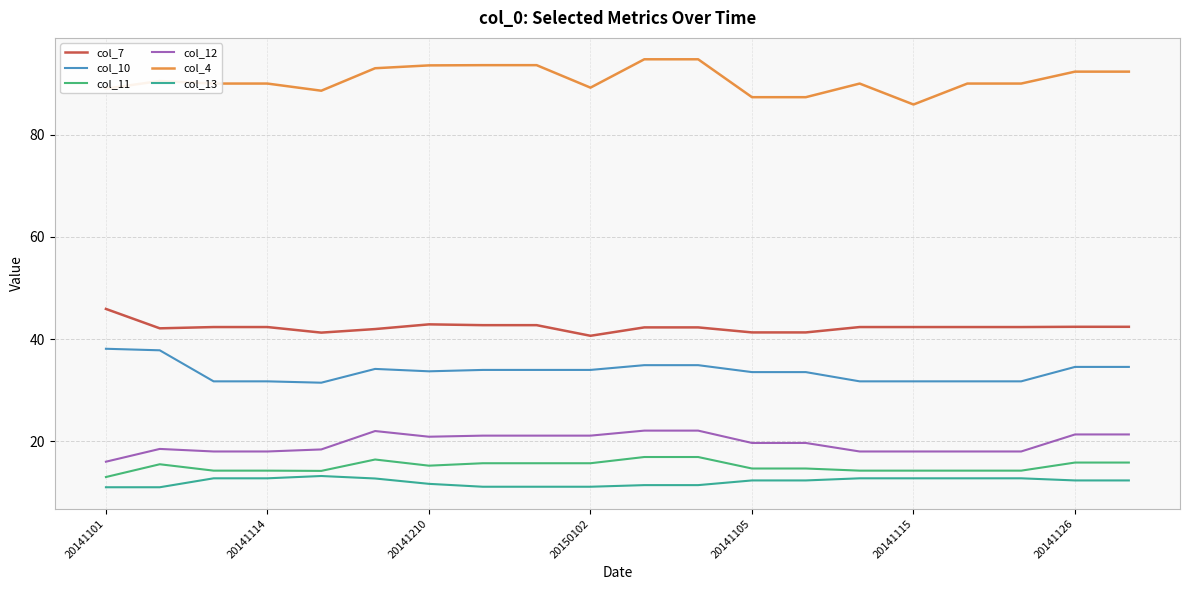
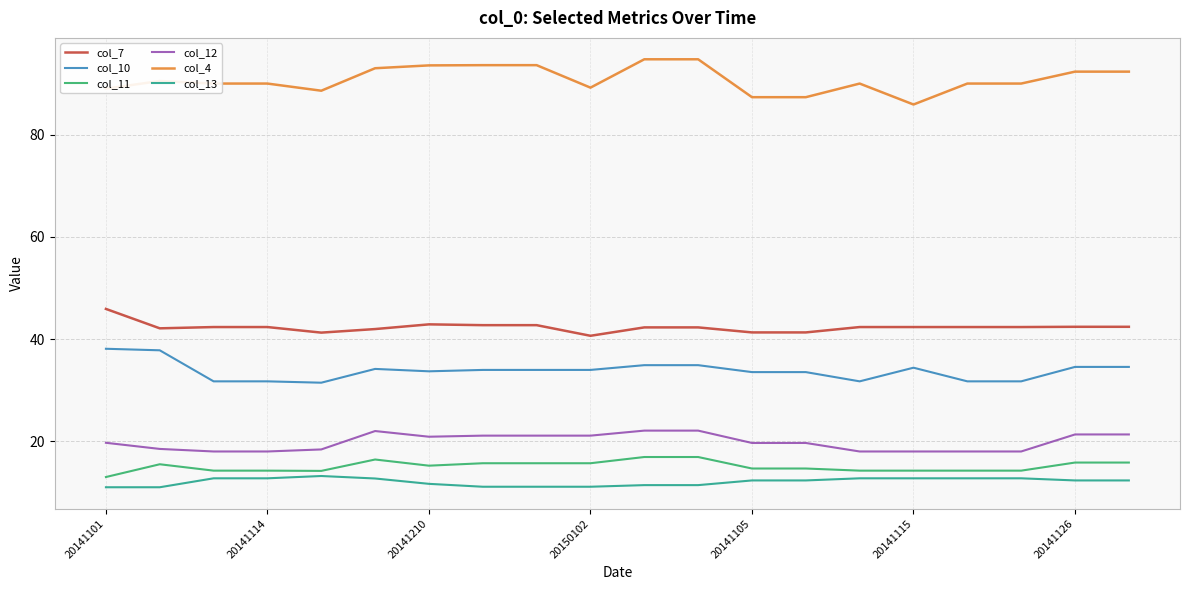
col_12, 20141101: 16 -> 20
col_10, 20141115: 32 -> 34
